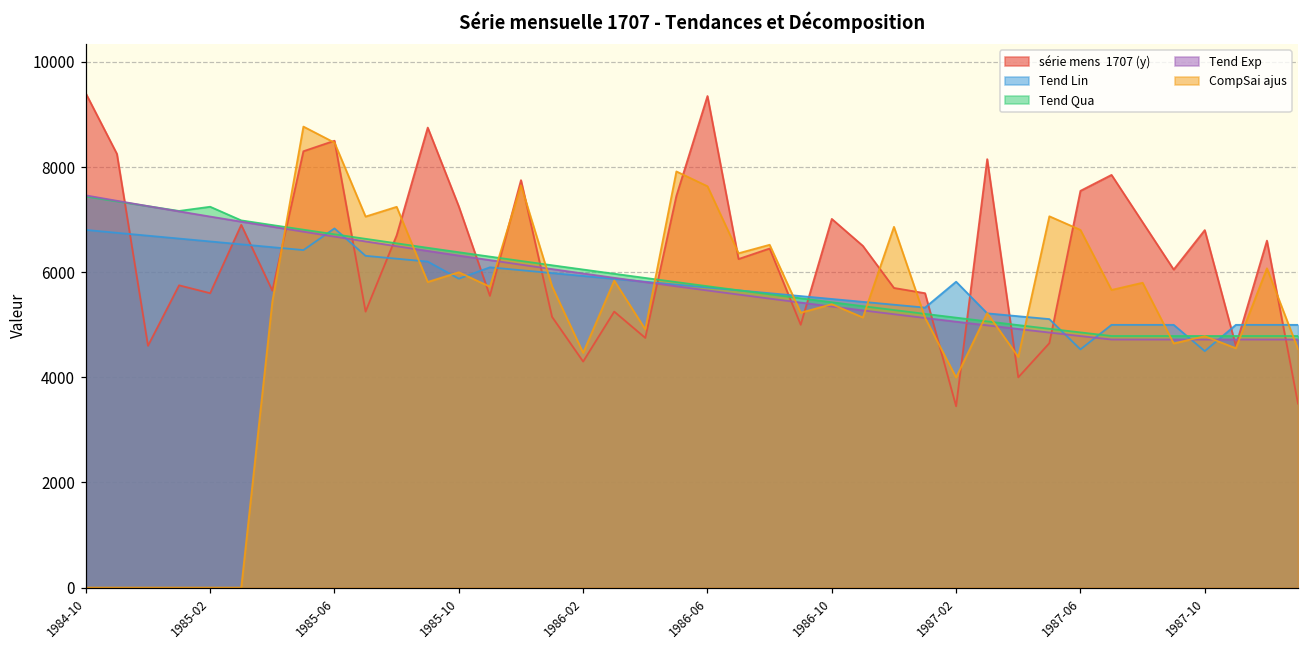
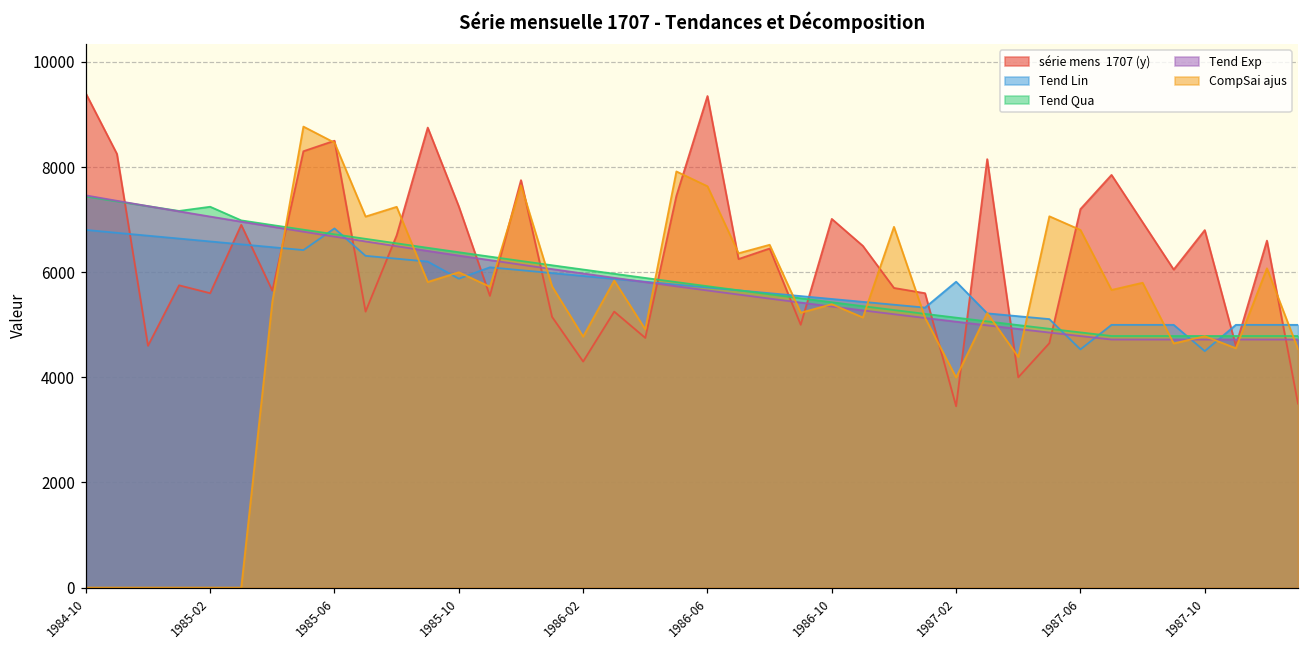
CompSai ajus, 1986-02: 4500 -> 4800
série mens 1707 (y), 1987-06: 7500 -> 7200
